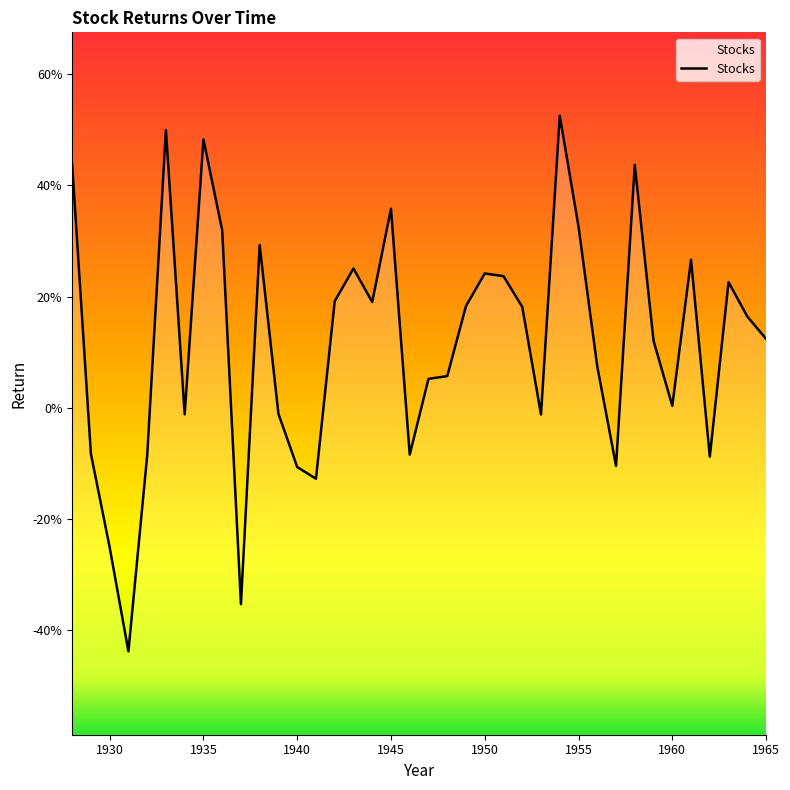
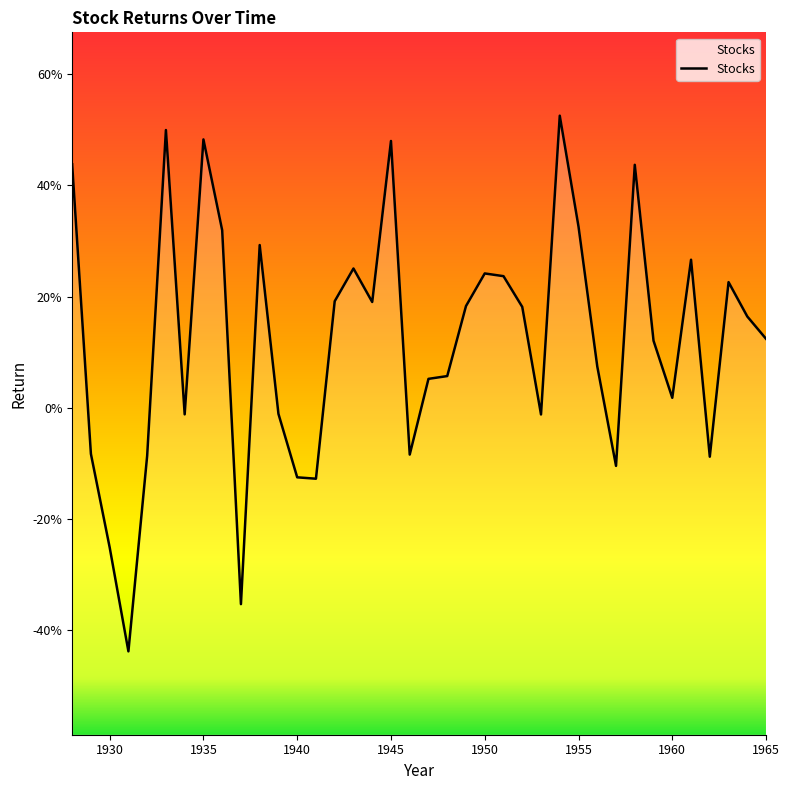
1940: -11% -> -13%
1945: 36% -> 48%
1960: 0% -> 2%
